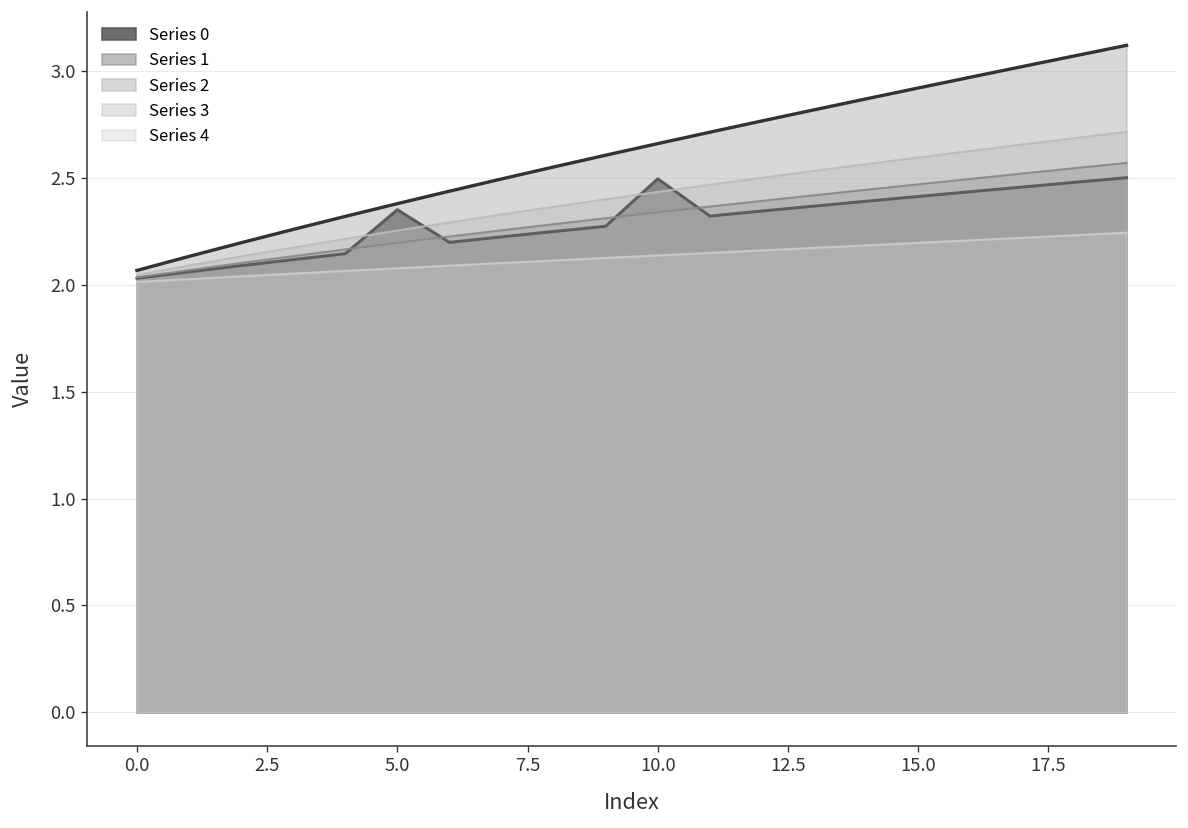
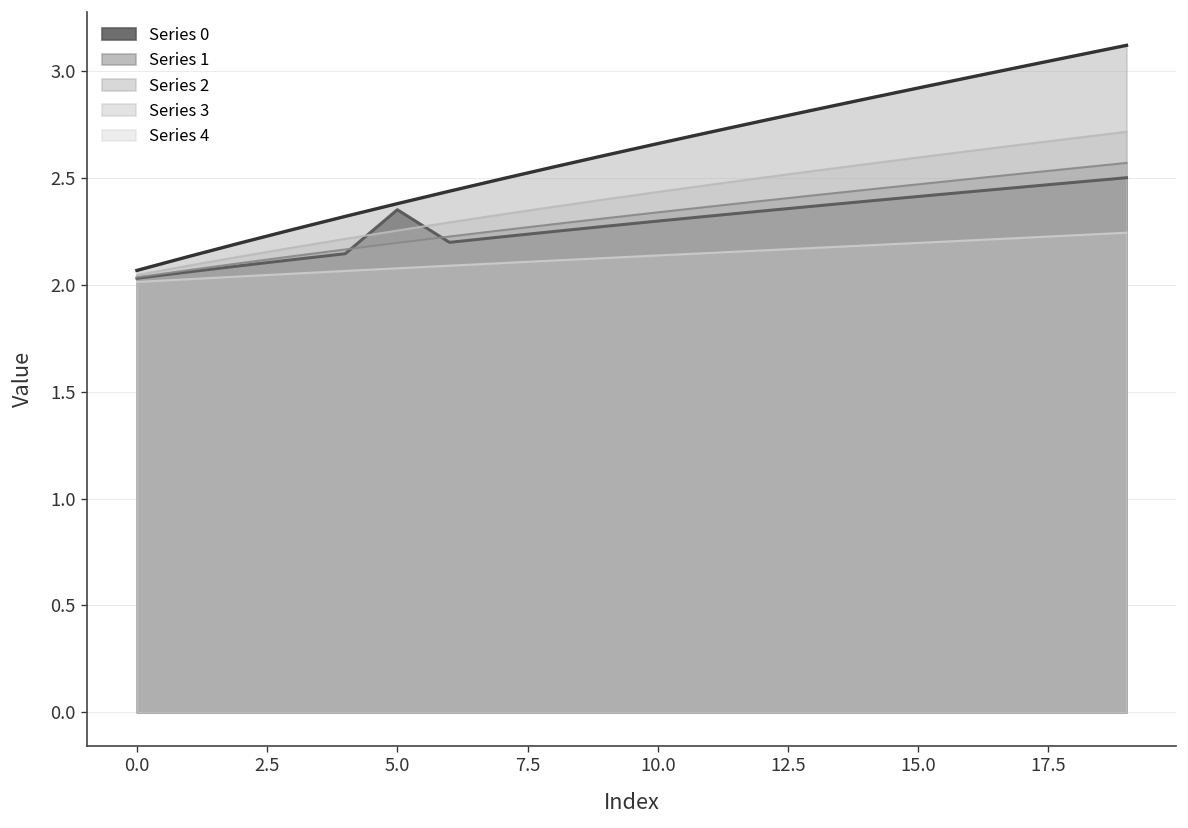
Series 0, 10.0: 2.50 -> 2.30
